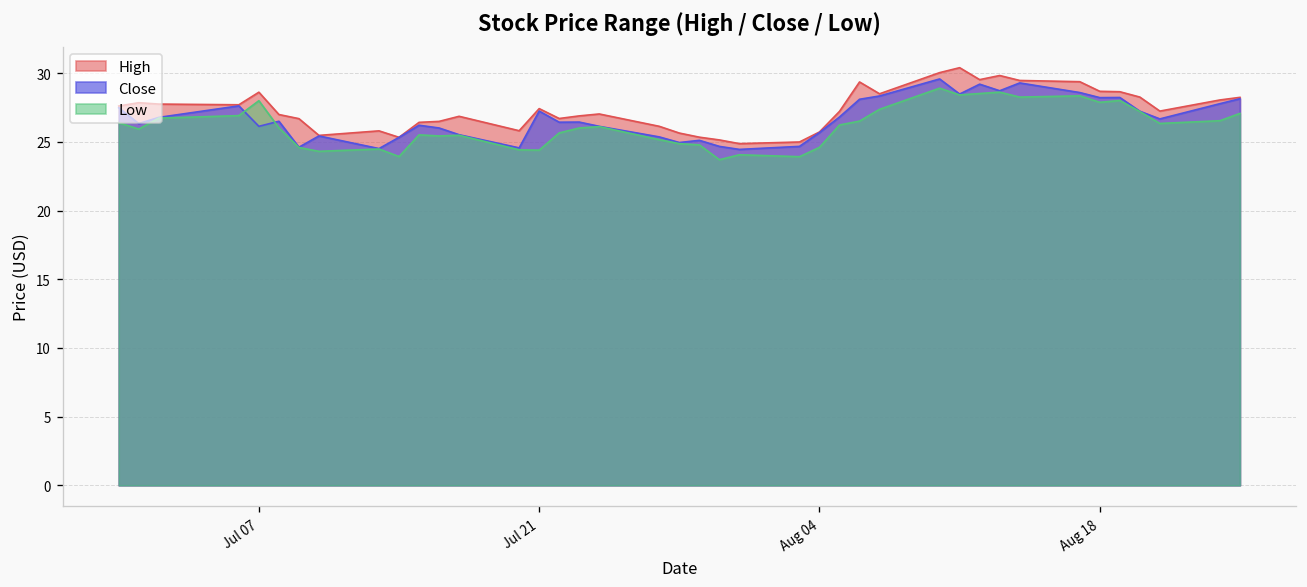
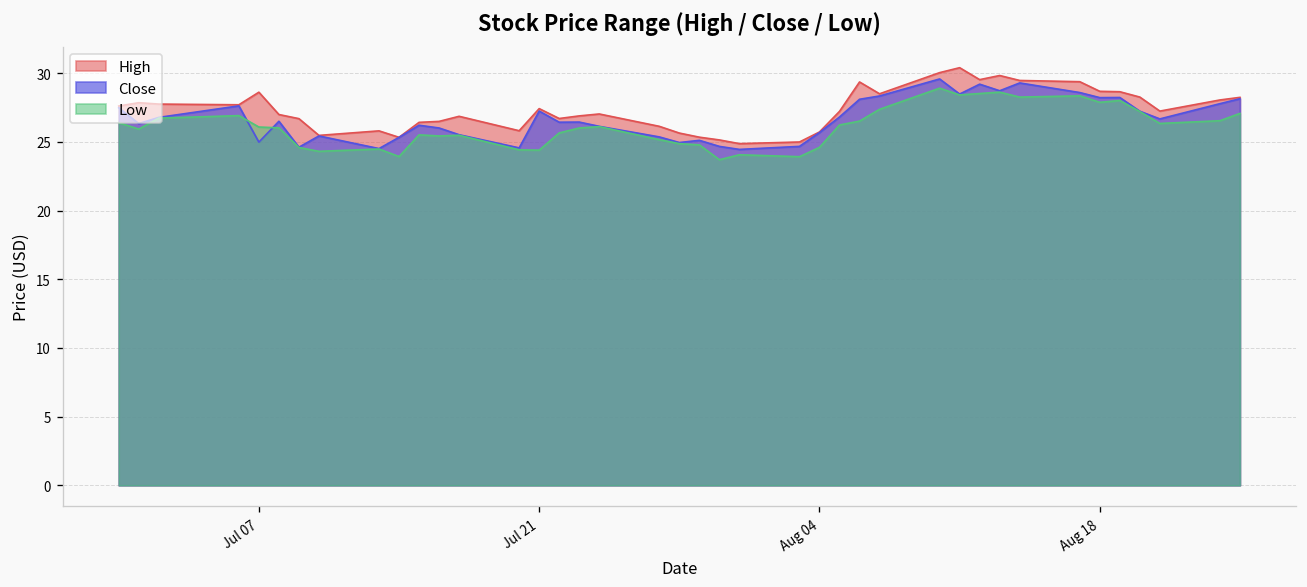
Close, Jul 07: 26.1 -> 25.0
Low, Jul 07: 28.0 -> 26.1
